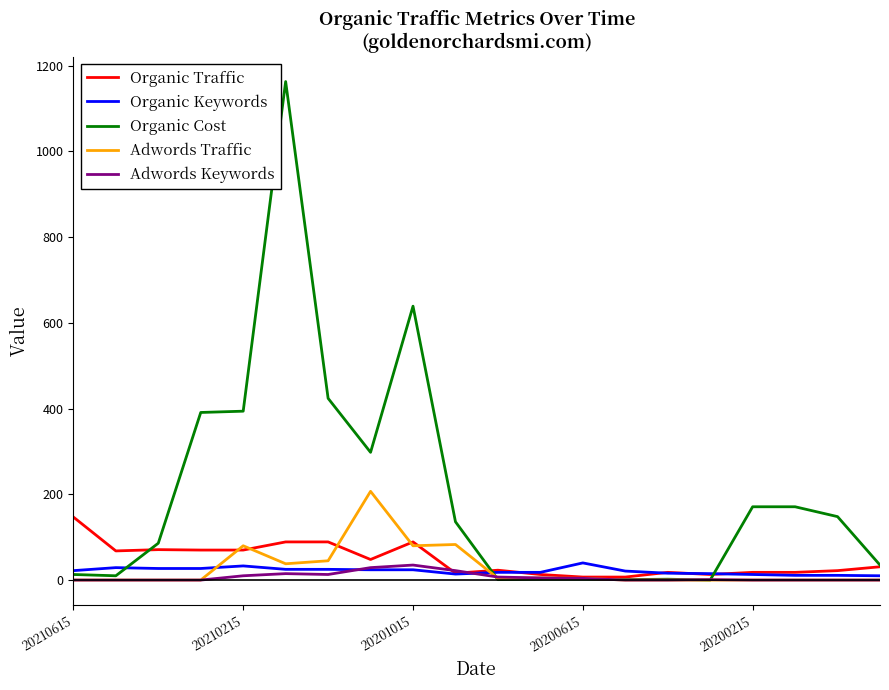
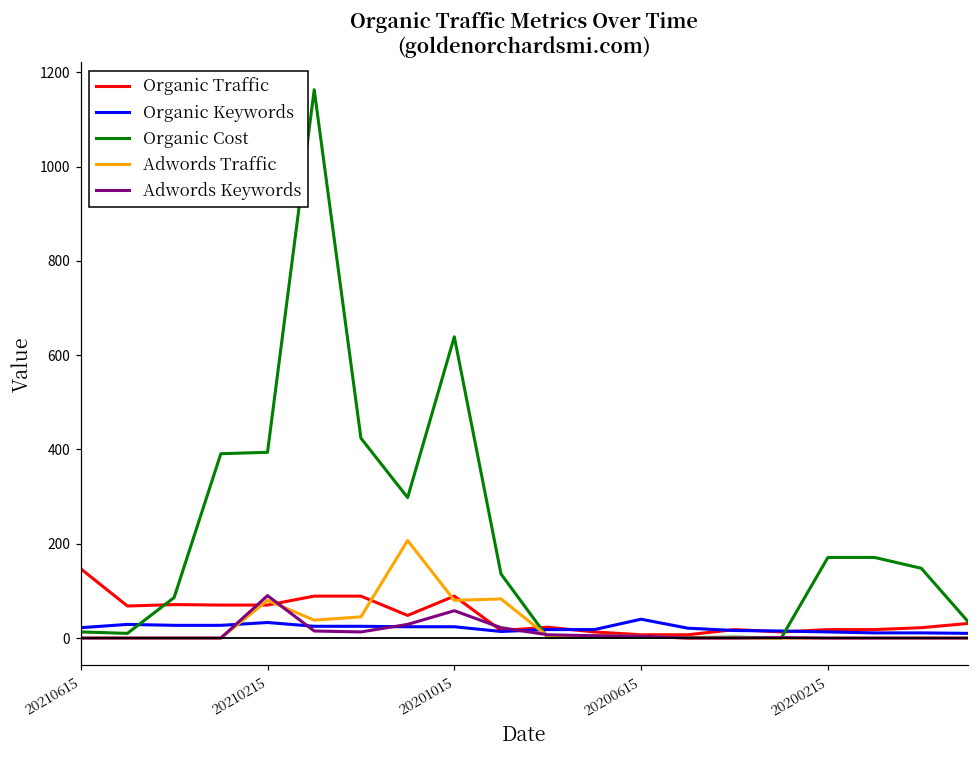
Adwords Keywords, 20210215: 10 -> 90
Adwords Keywords, 20201015: 40 -> 60
